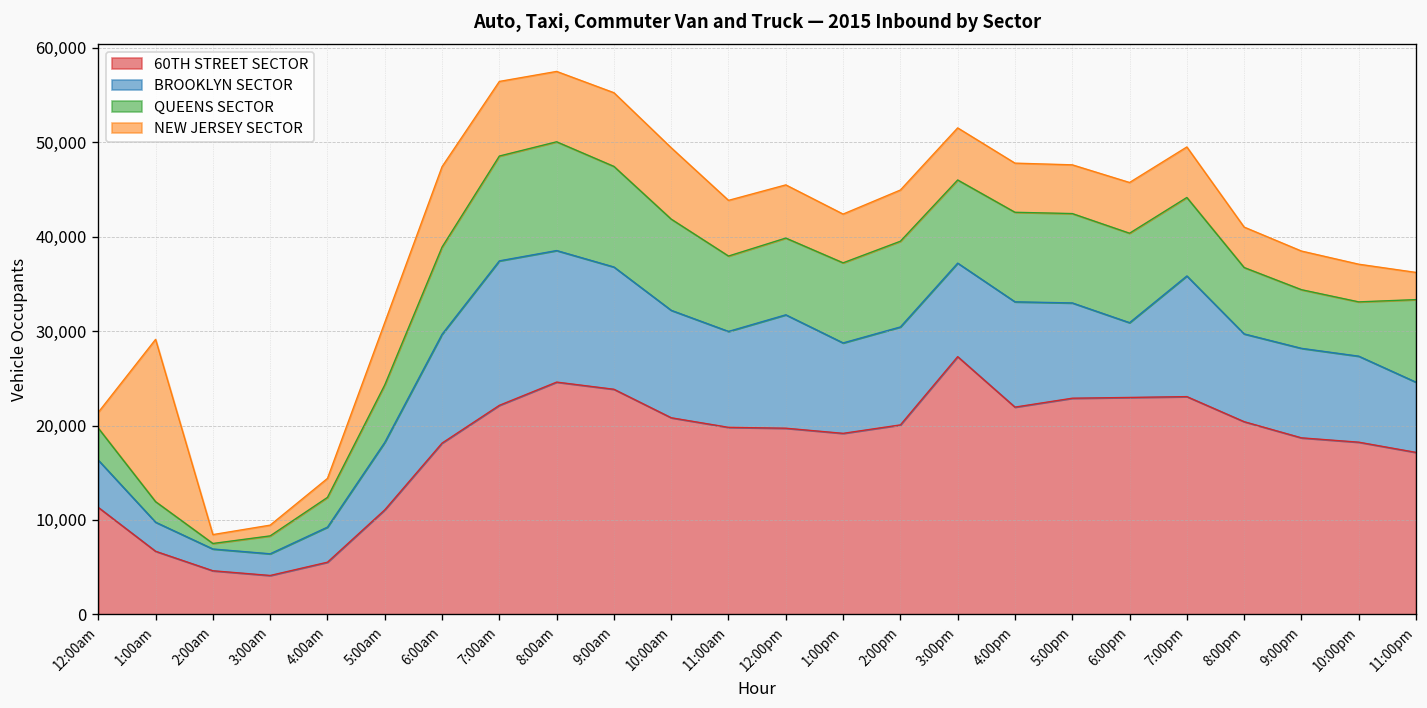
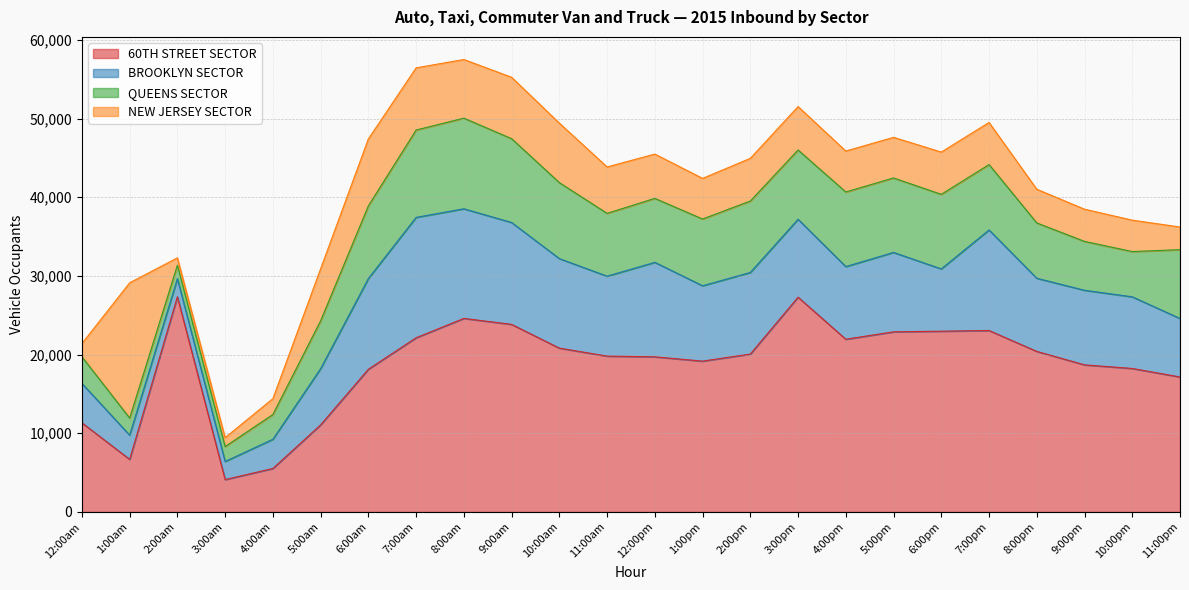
60TH STREET SECTOR, 2:00am: 5,000 -> 27,000
QUEENS SECTOR, 2:00am: 1,000 -> 2,000
BROOKLYN SECTOR, 4:00pm: 11,000 -> 9,000
